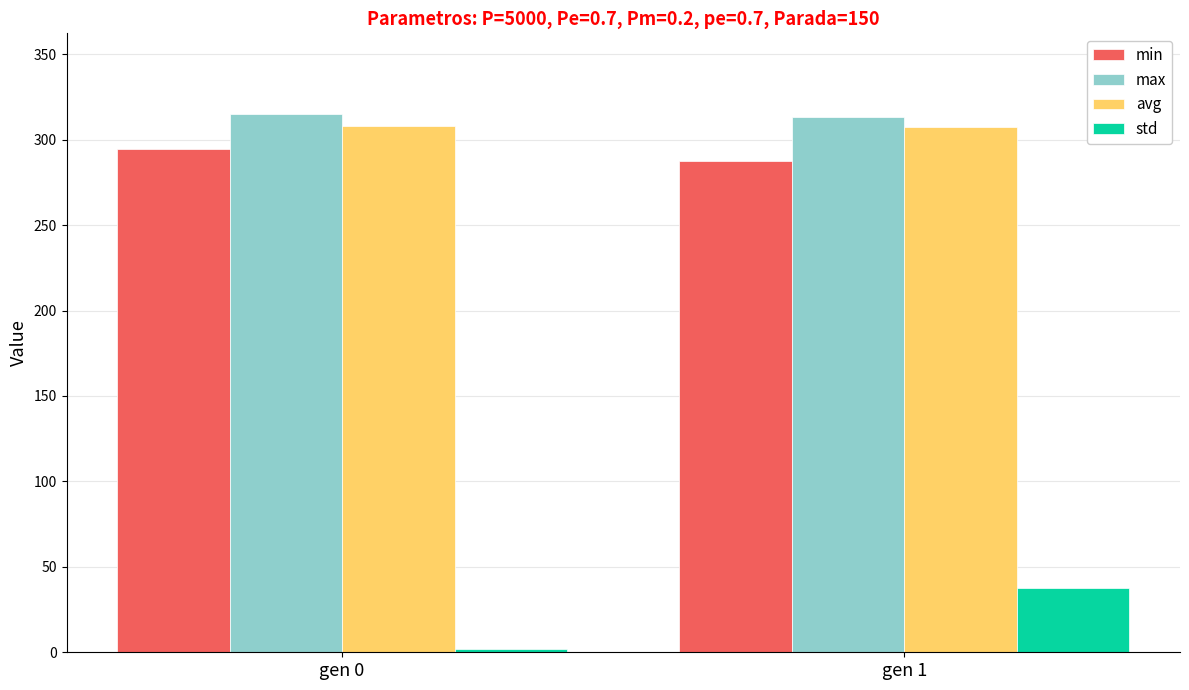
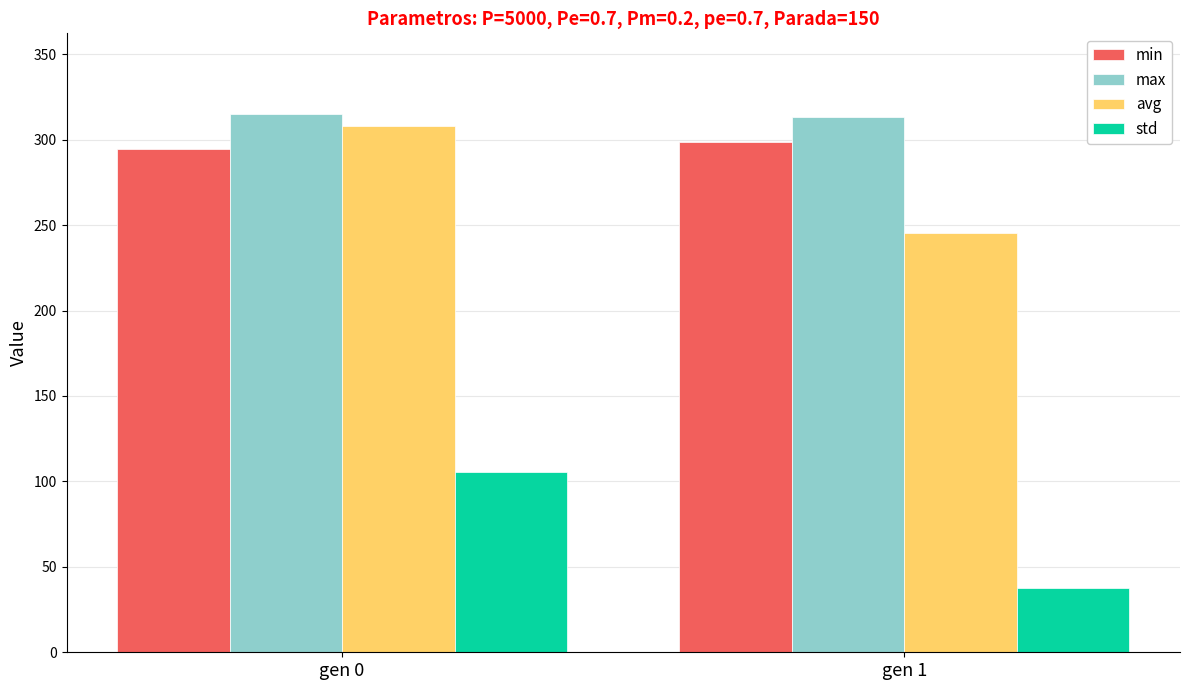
std, gen 0: 2 -> 105
min, gen 1: 287 -> 298
avg, gen 1: 307 -> 245
